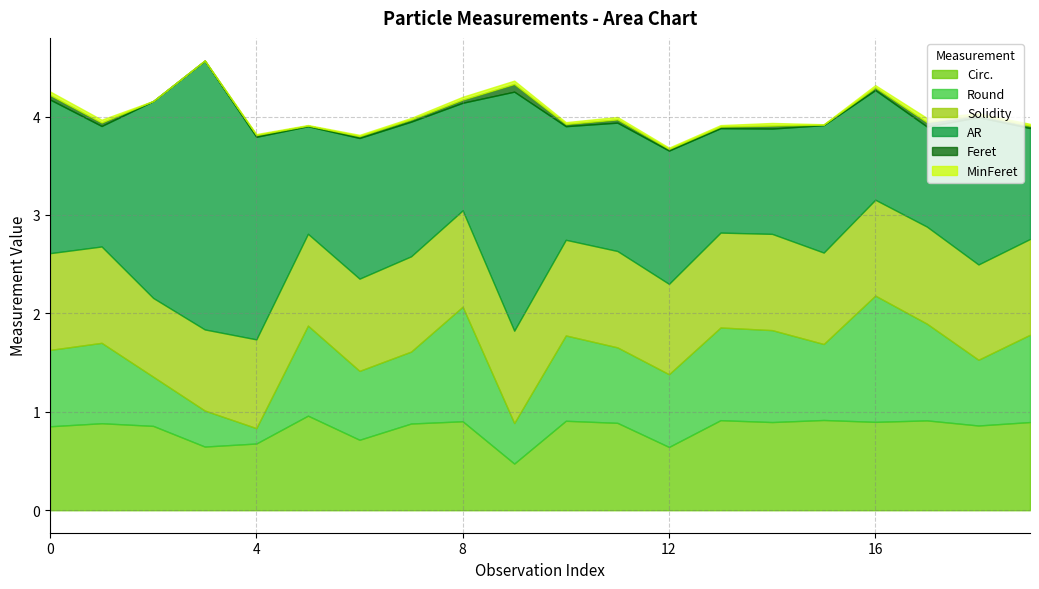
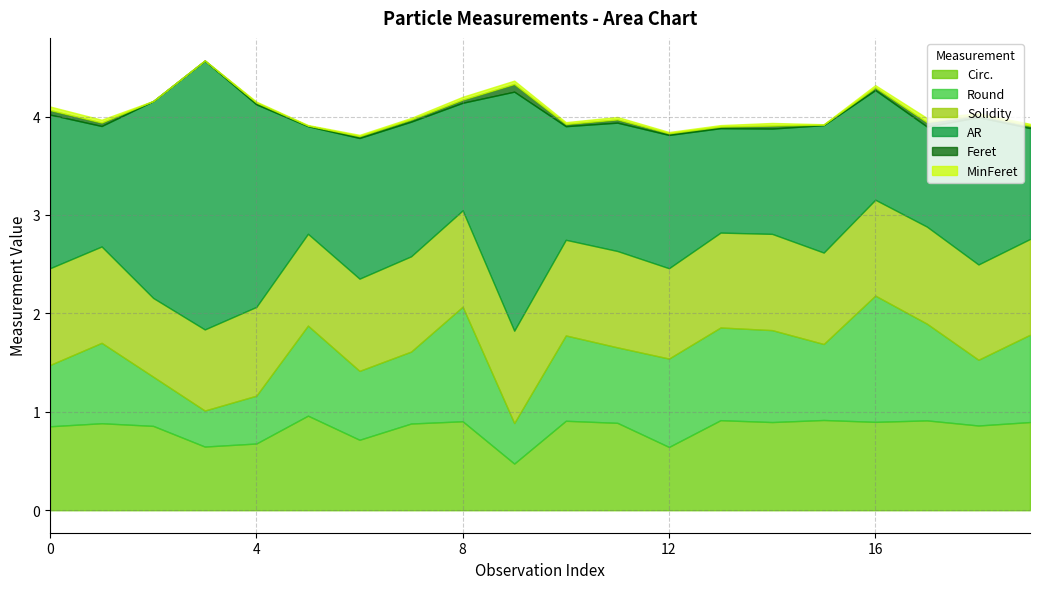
Round, 0: 0.8 -> 0.6
Round, 4: 0.2 -> 0.5
Round, 12: 0.7 -> 0.9
